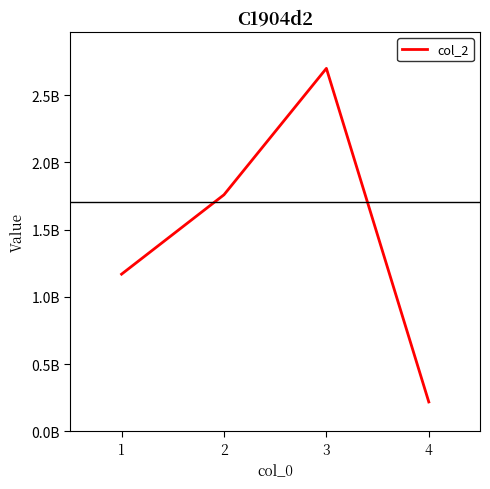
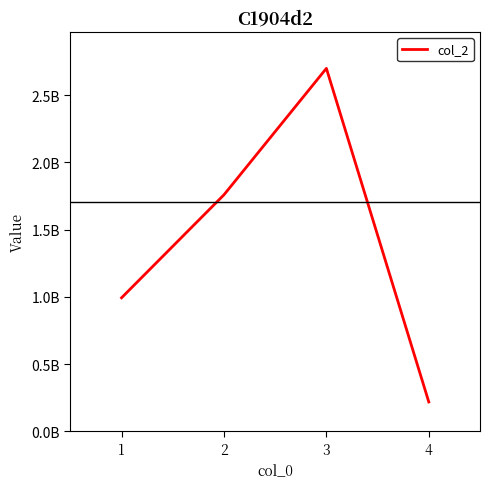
1: 1170000000 -> 990000000
